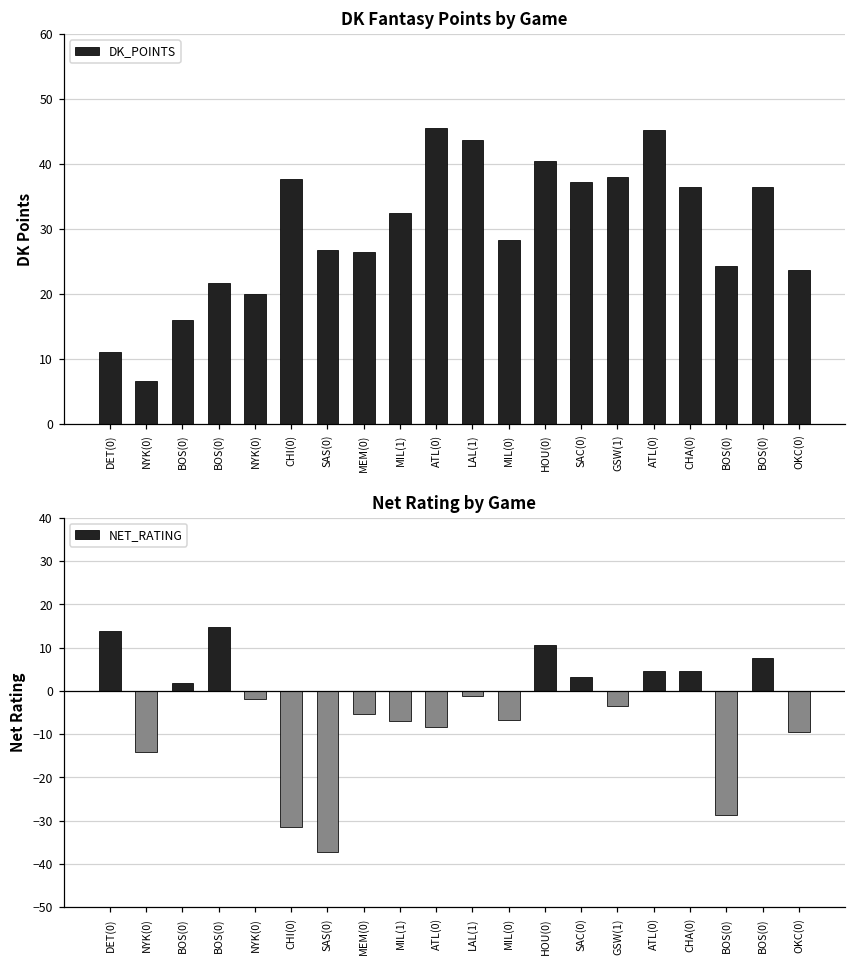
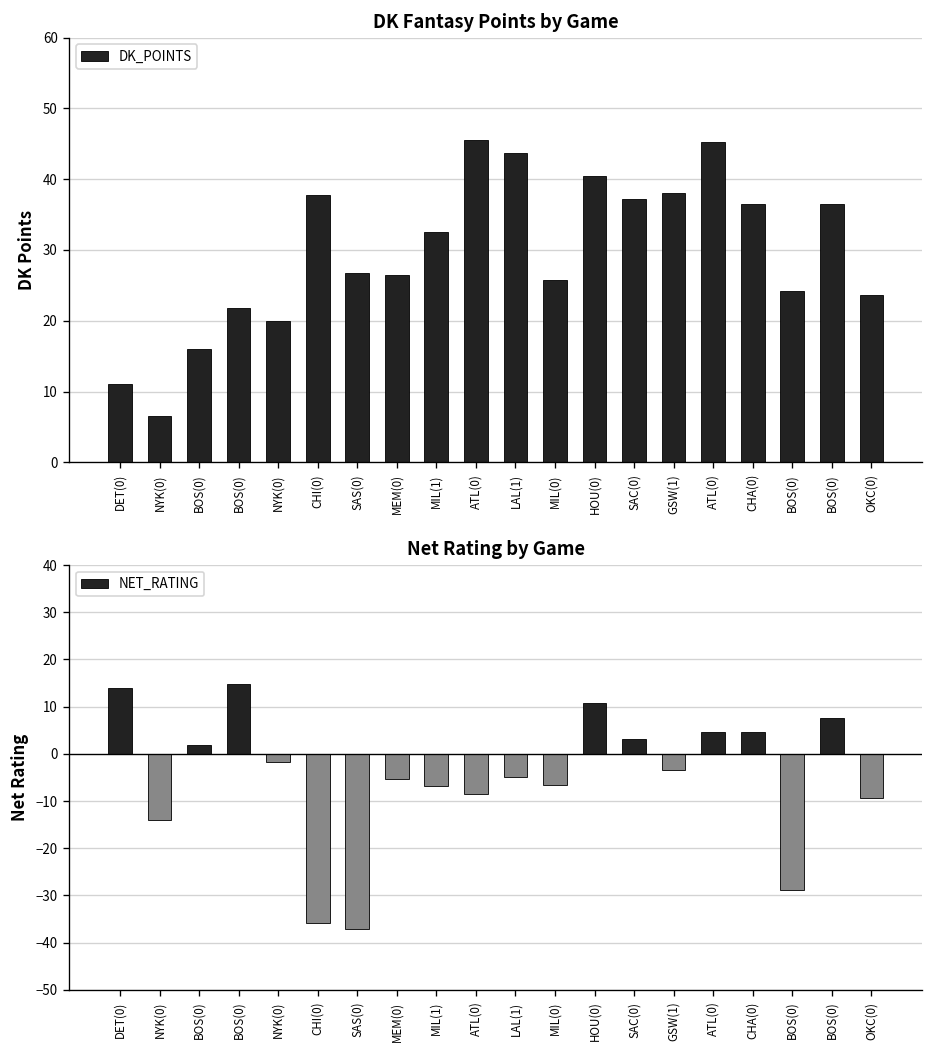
DK Fantasy Points by Game, MIL(0): 28 -> 26
Net Rating by Game, CHI(0): -31 -> -36
Net Rating by Game, LAL(1): -1 -> -5
